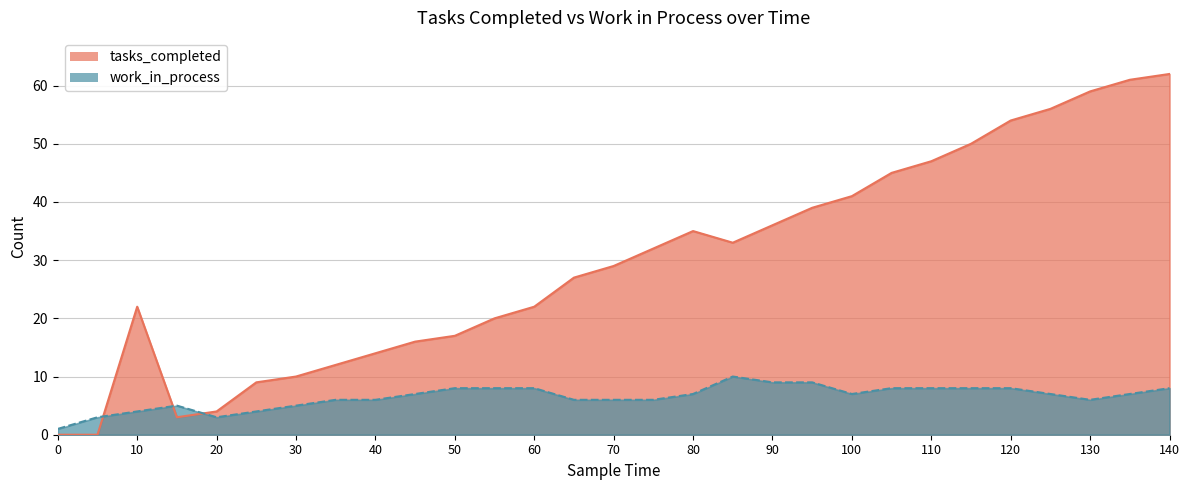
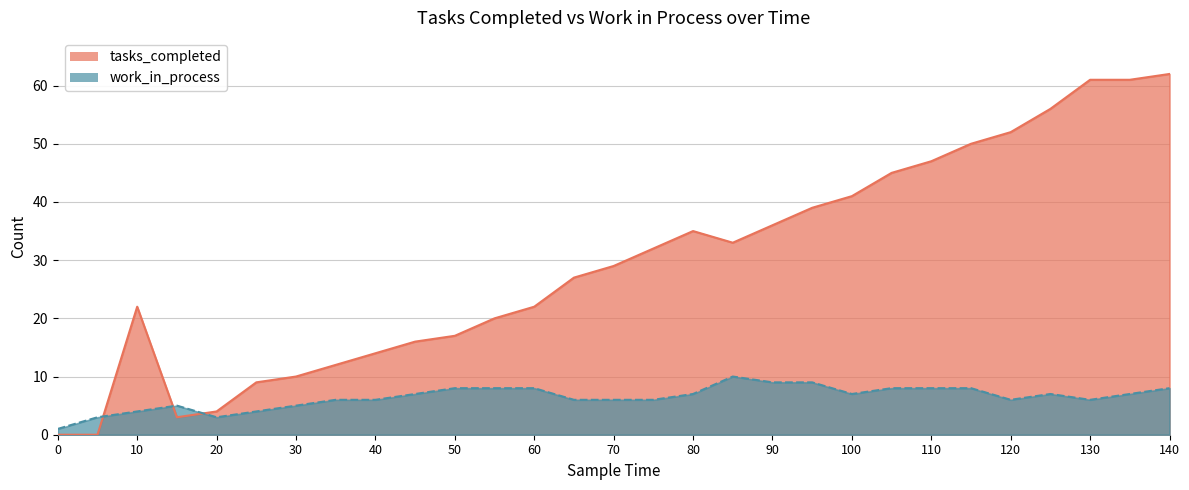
tasks_completed, 120: 54 -> 52
work_in_process, 120: 8 -> 6
tasks_completed, 130: 59 -> 61
